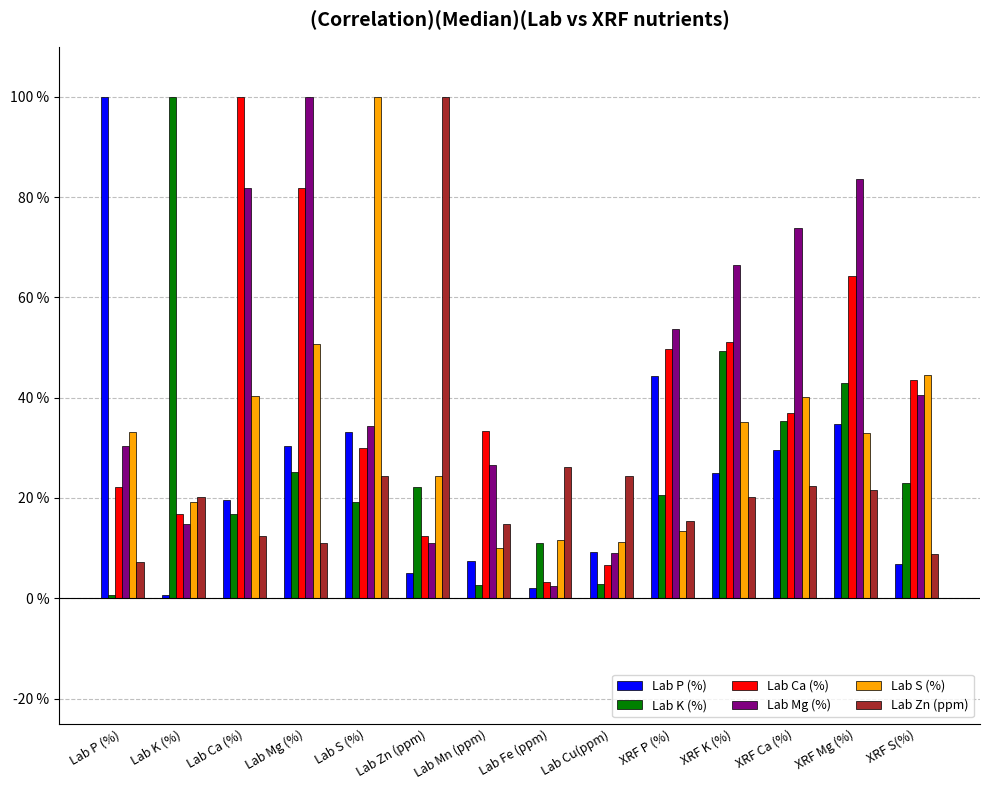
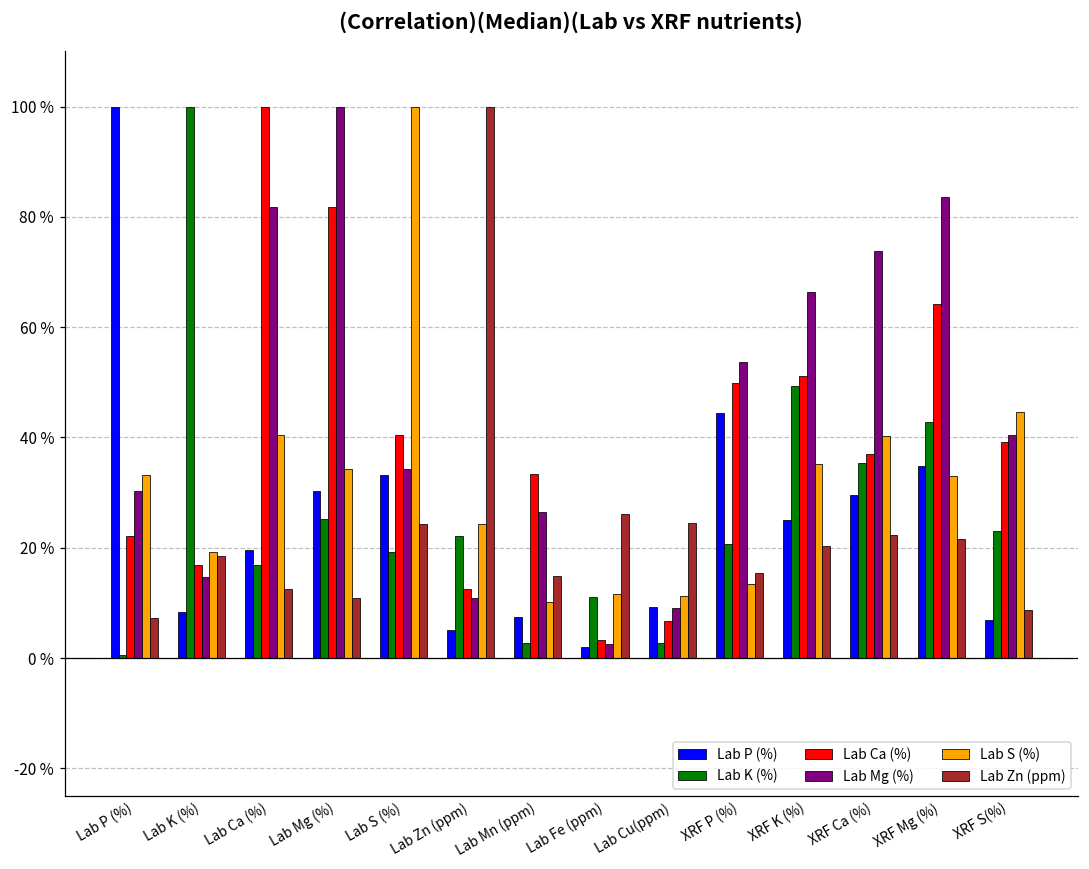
Lab P (%), Lab K (%): 1 % -> 8 %
Lab Zn (ppm), Lab K (%): 20 % -> 18 %
Lab S (%), Lab Mg (%): 51 % -> 34 %
Lab Ca (%), Lab S (%): 30 % -> 40 %
Lab Ca (%), XRF S(%): 43 % -> 39 %
